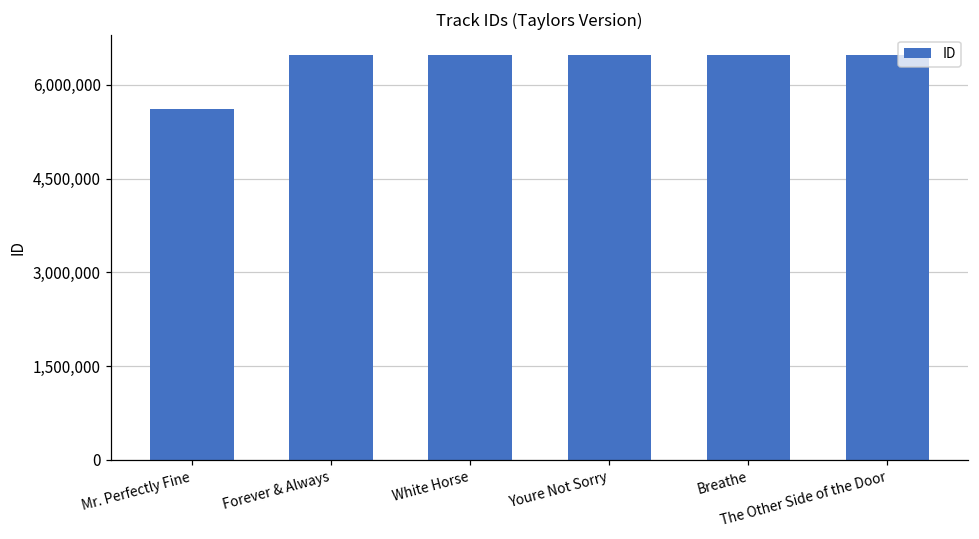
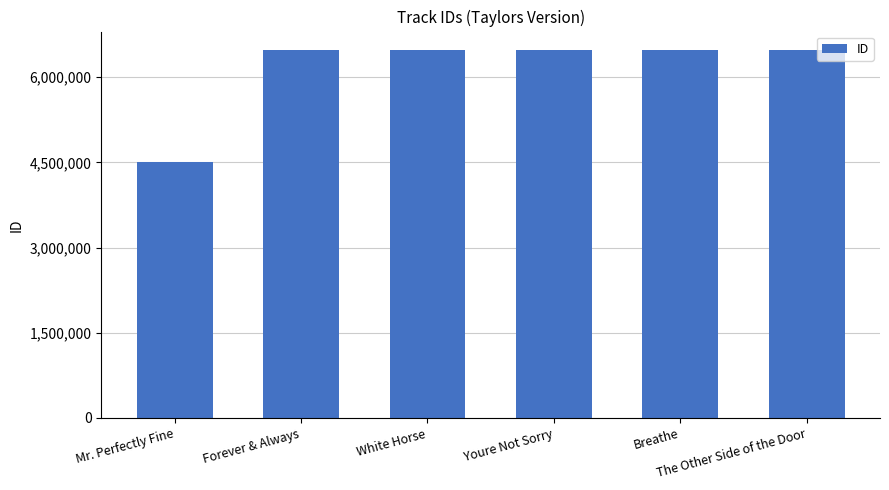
Mr. Perfectly Fine: 5,600,000 -> 4,500,000
